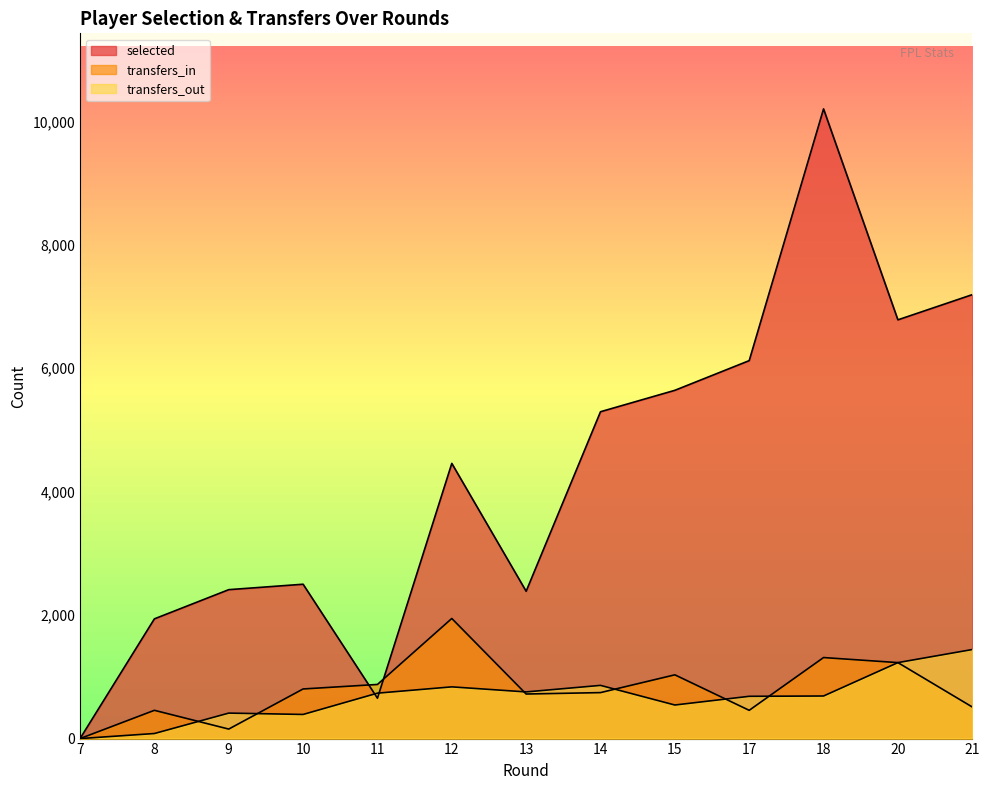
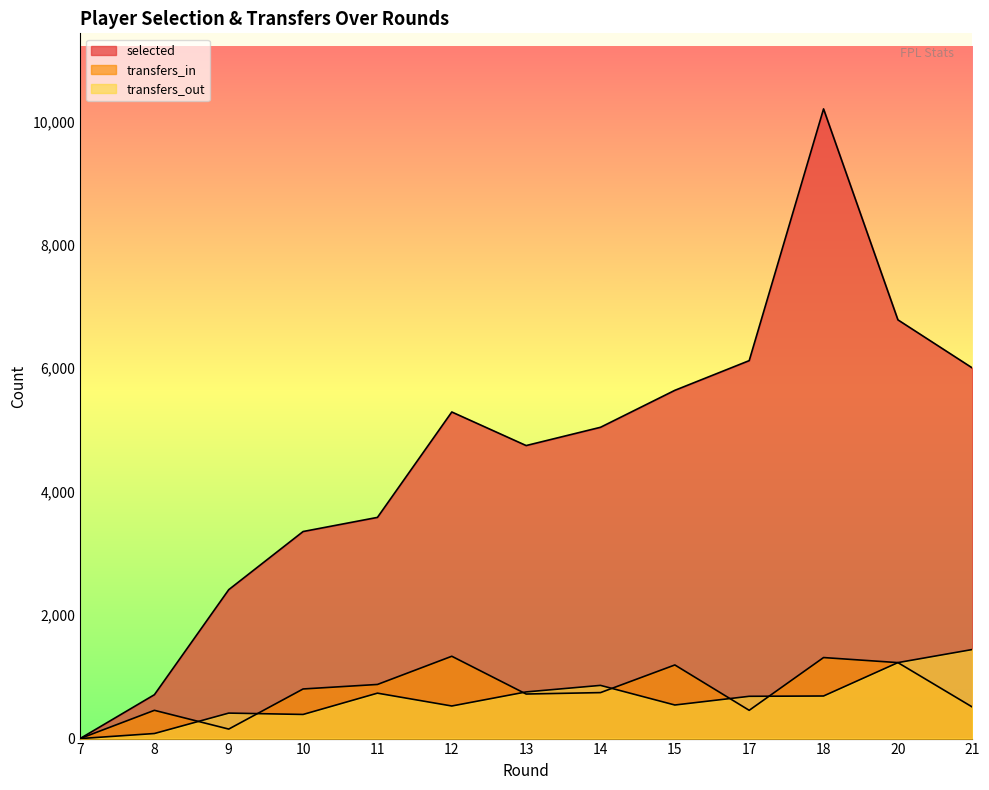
selected, 8: 1,900 -> 700
selected, 10: 2,500 -> 3,400
selected, 11: 700 -> 3,600
selected, 12: 4,500 -> 5,300
transfers_in, 12: 1,900 -> 1,300
transfers_out, 12: 800 -> 500
selected, 13: 2,400 -> 4,700
selected, 14: 5,300 -> 5,000
transfers_in, 15: 1,000 -> 1,200
selected, 21: 7,200 -> 6,000
